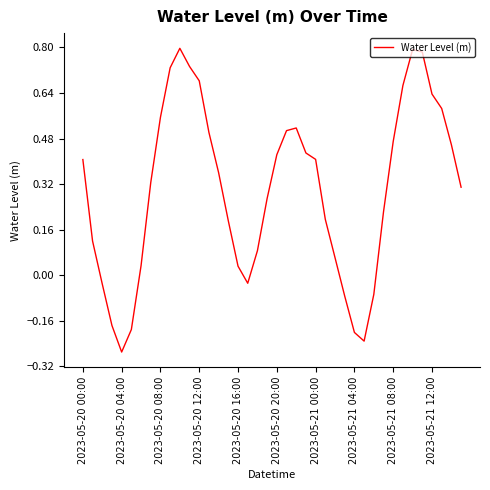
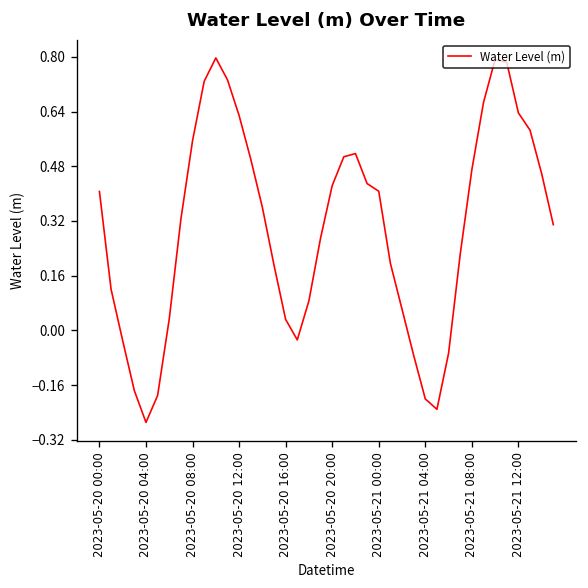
2023-05-20 12:00: 0.68 -> 0.63
